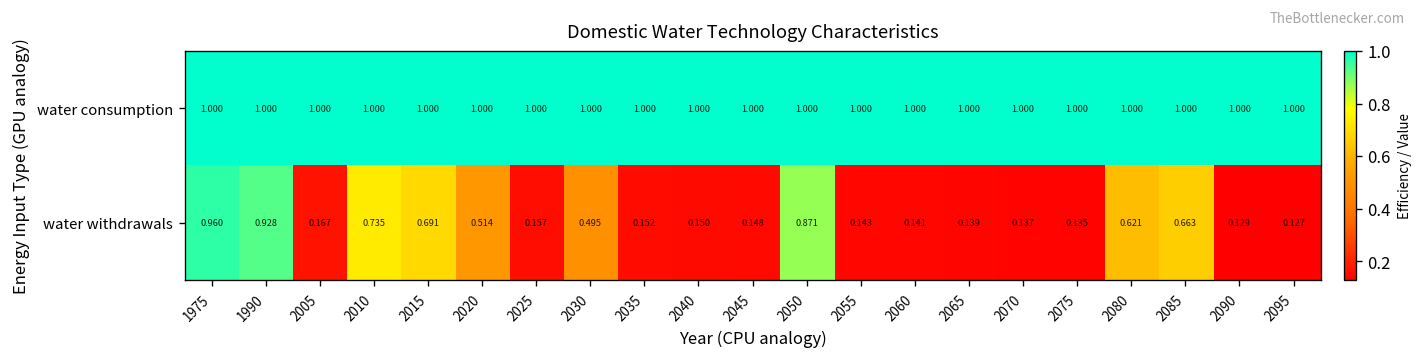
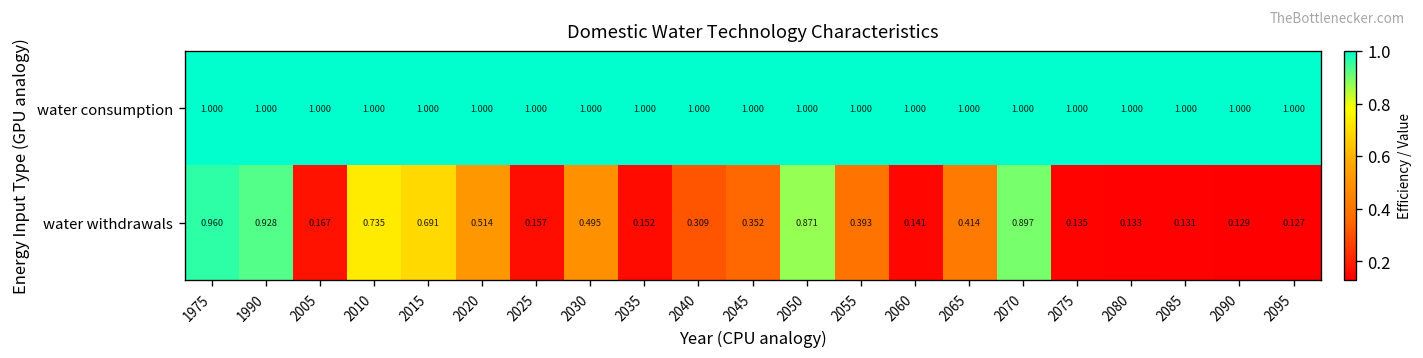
water withdrawals, 2040: 0.150 -> 0.309
water withdrawals, 2045: 0.148 -> 0.352
water withdrawals, 2055: 0.143 -> 0.393
water withdrawals, 2065: 0.139 -> 0.414
water withdrawals, 2070: 0.137 -> 0.897
water withdrawals, 2080: 0.621 -> 0.133
water withdrawals, 2085: 0.663 -> 0.131
